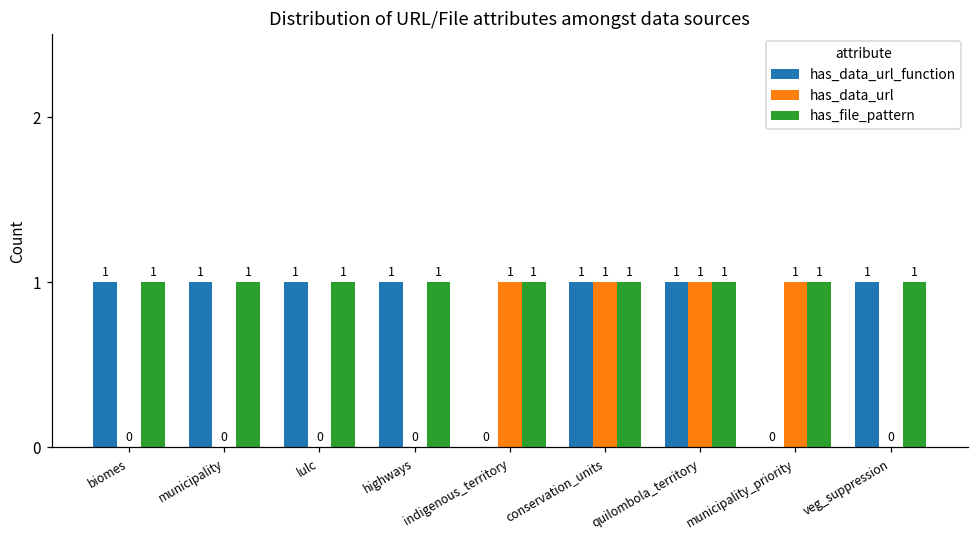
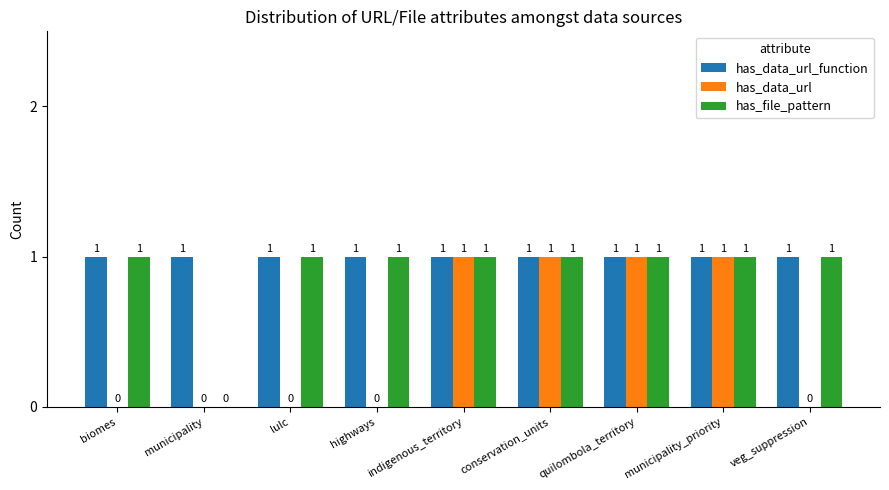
has_file_pattern, municipality: 1 -> 0
has_data_url_function, indigenous_territory: 0 -> 1
has_data_url_function, municipality_priority: 0 -> 1
